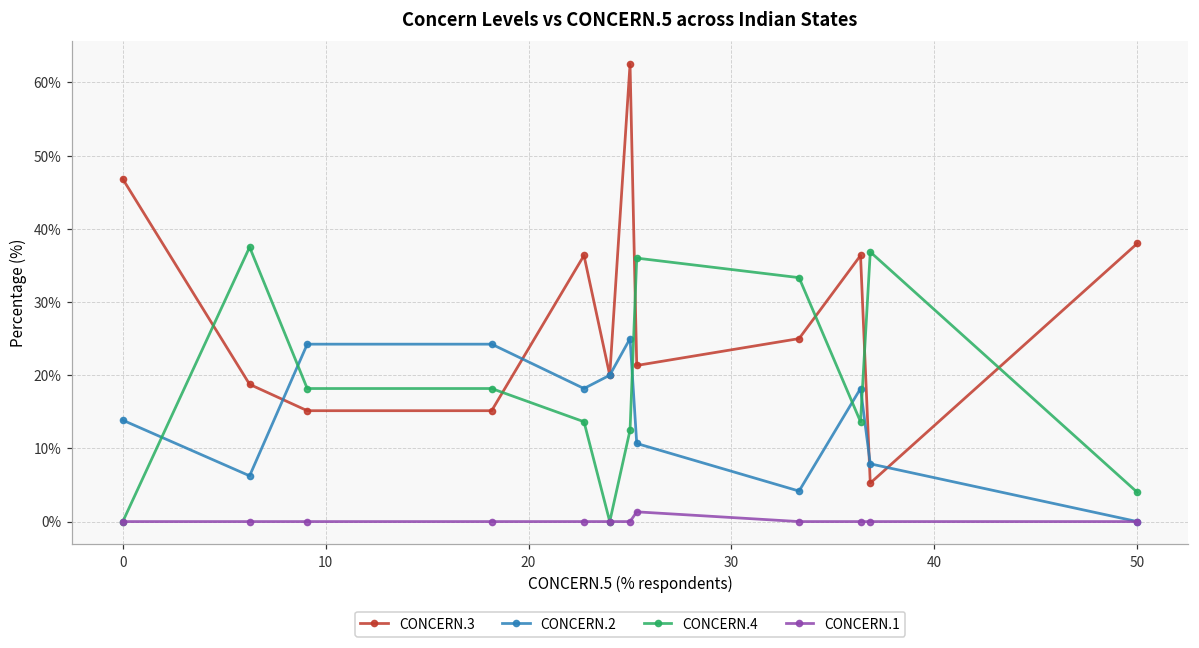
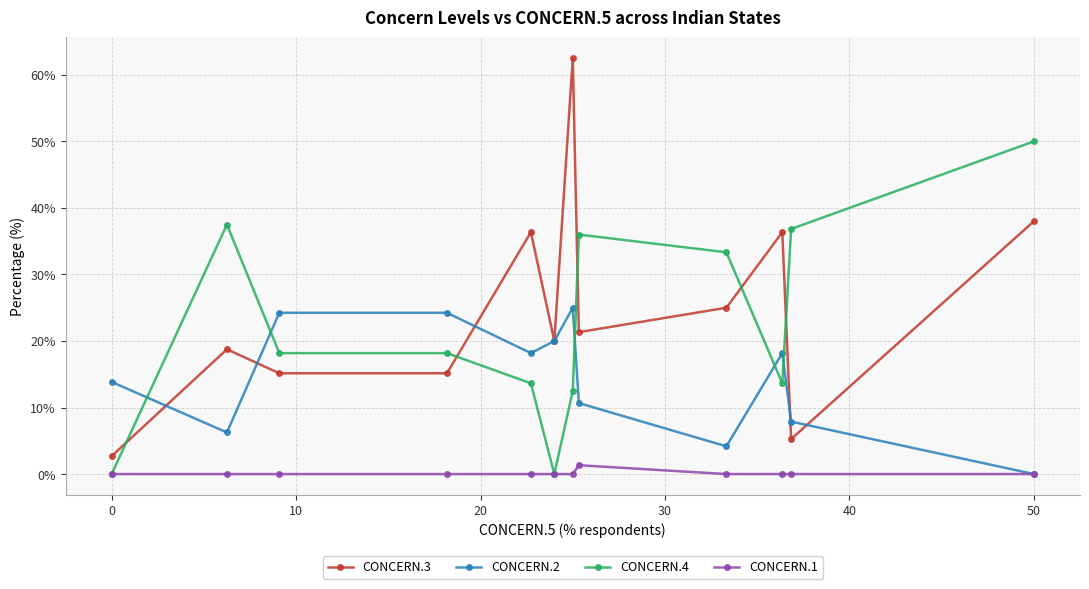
CONCERN.3, 0: 47% -> 3%
CONCERN.4, 50: 4% -> 50%
